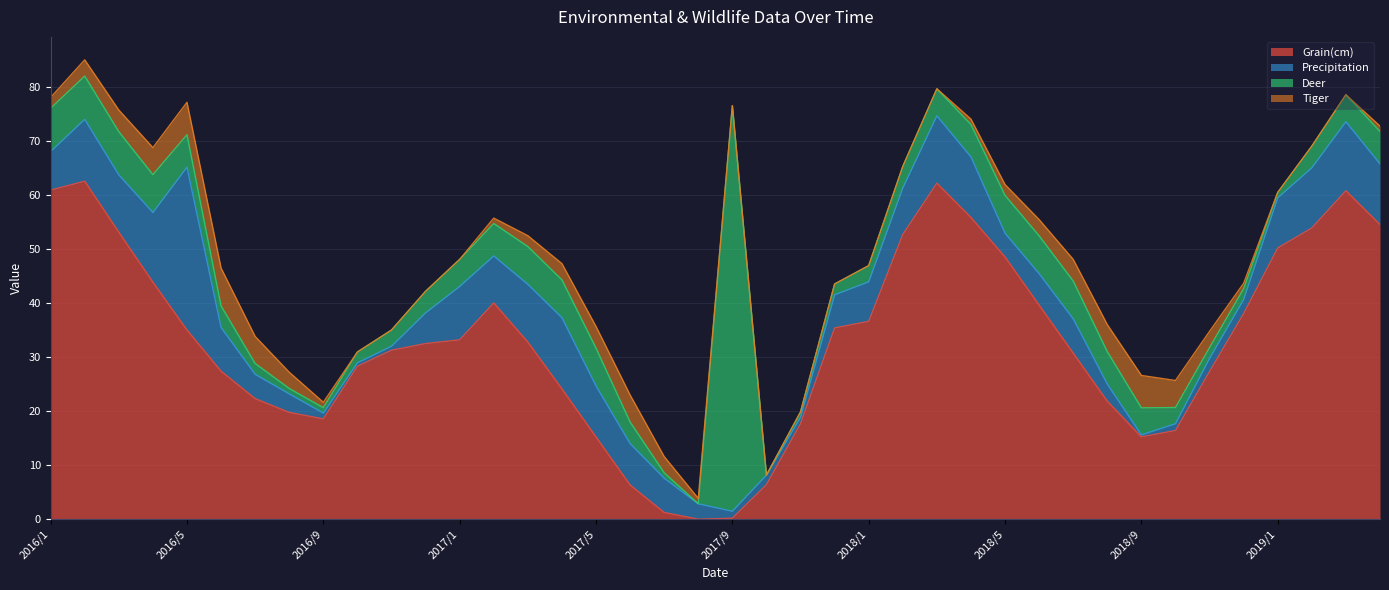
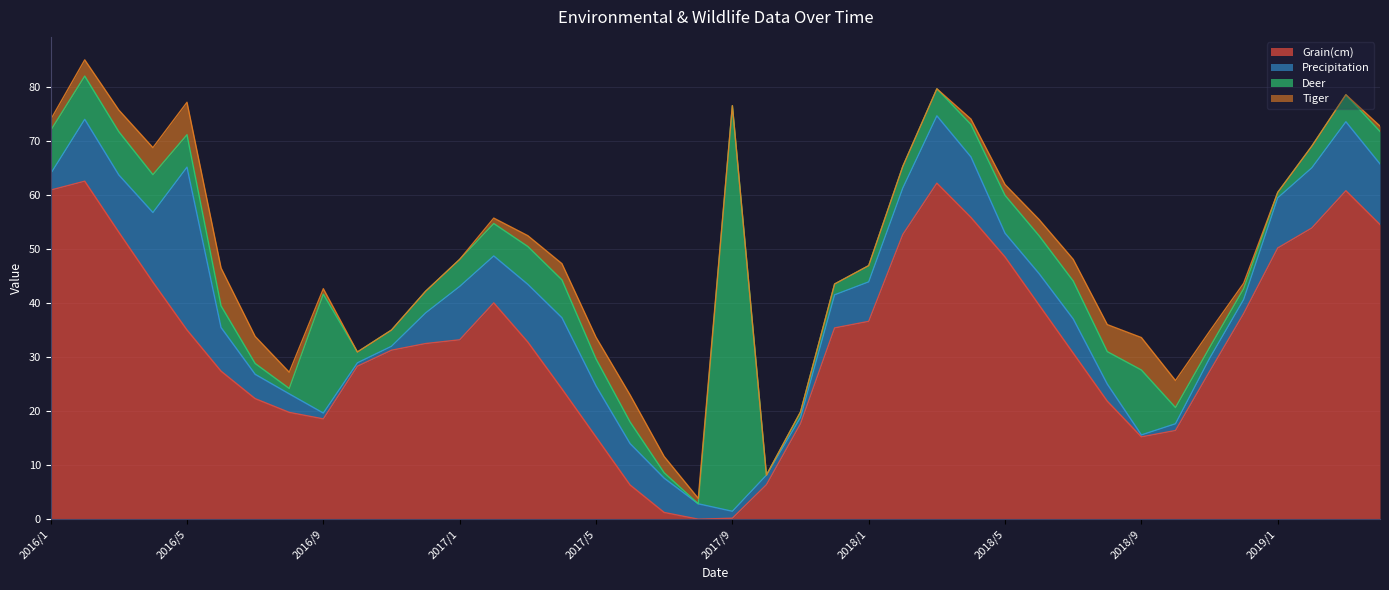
Precipitation, 2016/1: 7 -> 3
Deer, 2016/9: 1 -> 22
Deer, 2017/5: 7 -> 5
Deer, 2018/9: 5 -> 12
